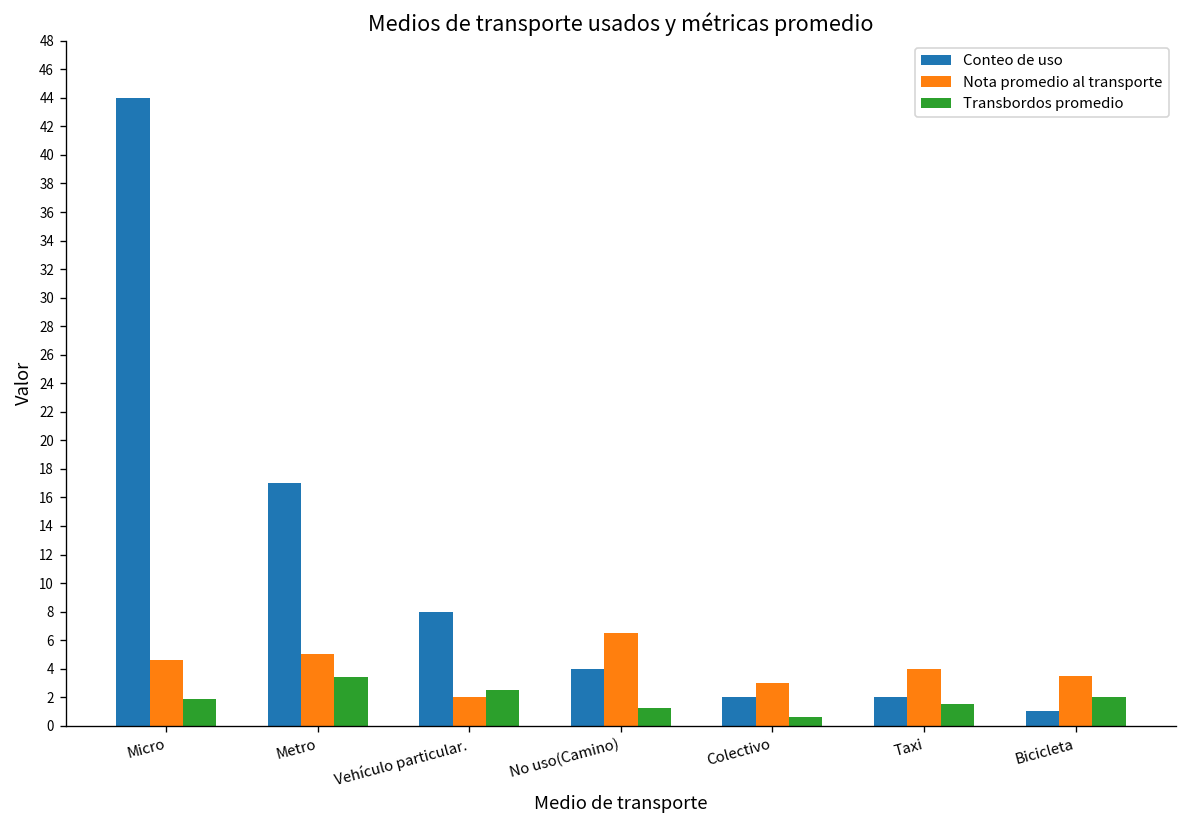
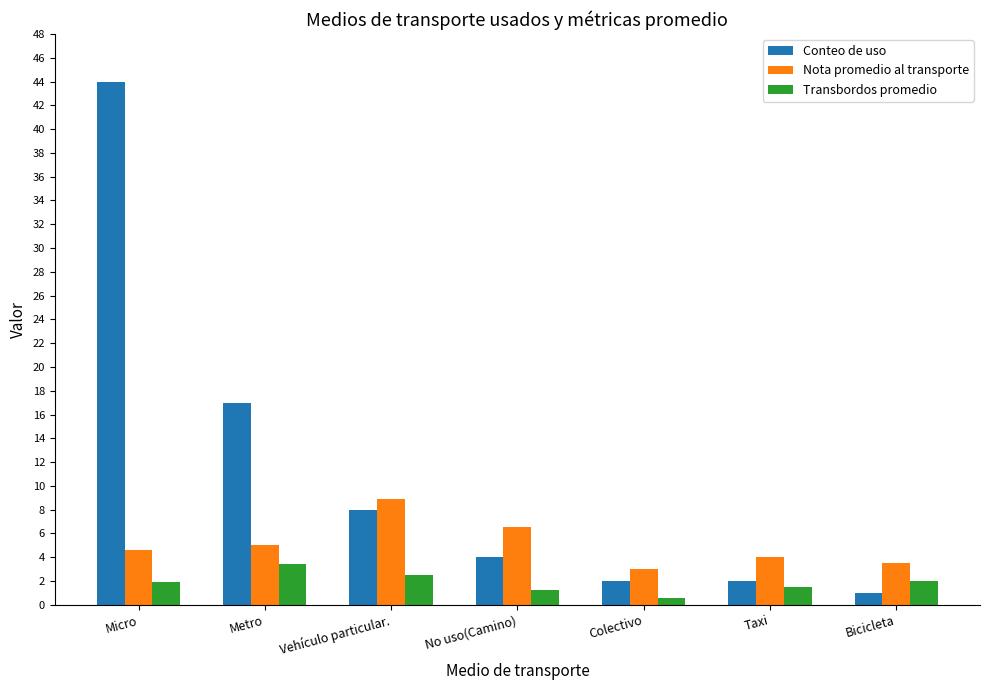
Nota promedio al transporte, Vehículo particular.: 2.0 -> 8.9
